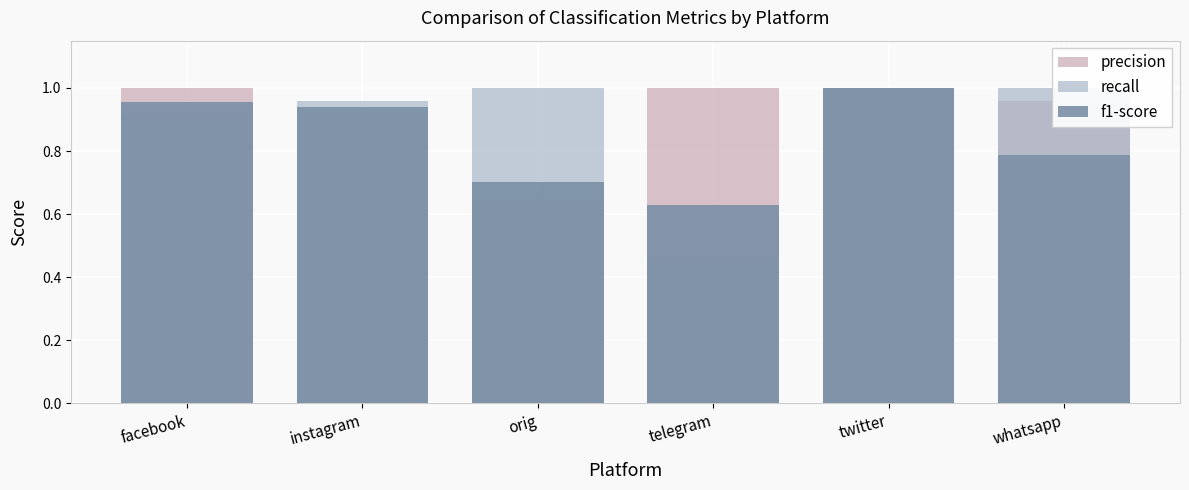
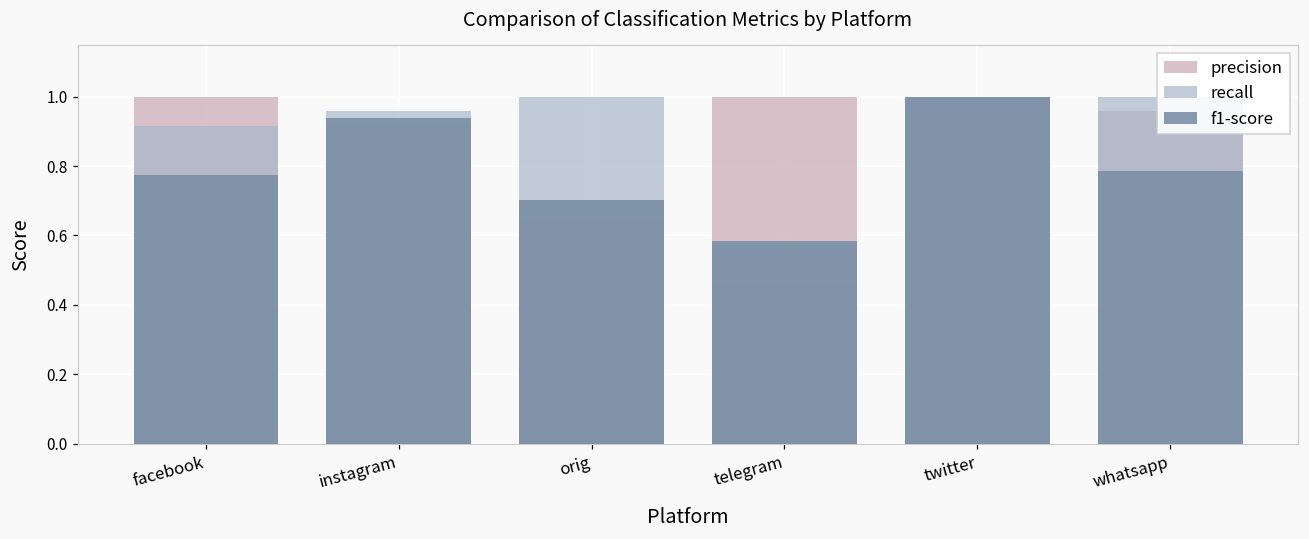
f1-score, facebook: 0.96 -> 0.78
f1-score, telegram: 0.63 -> 0.58
